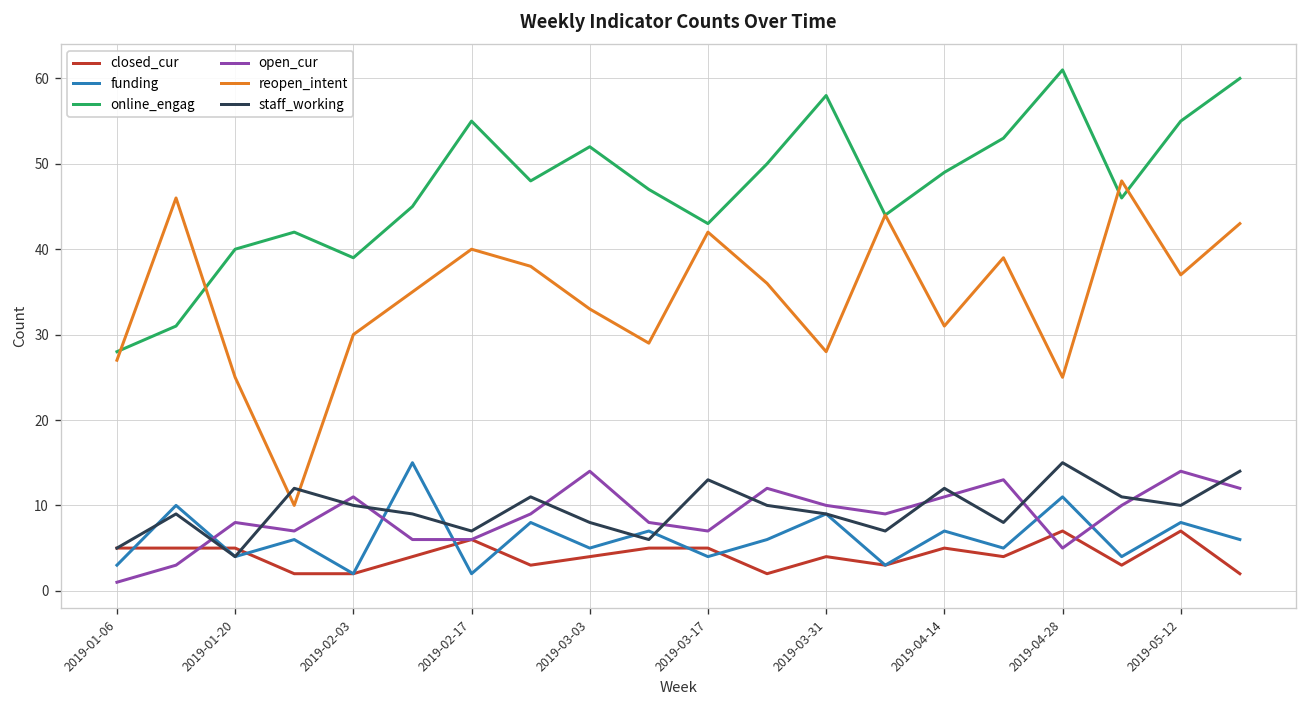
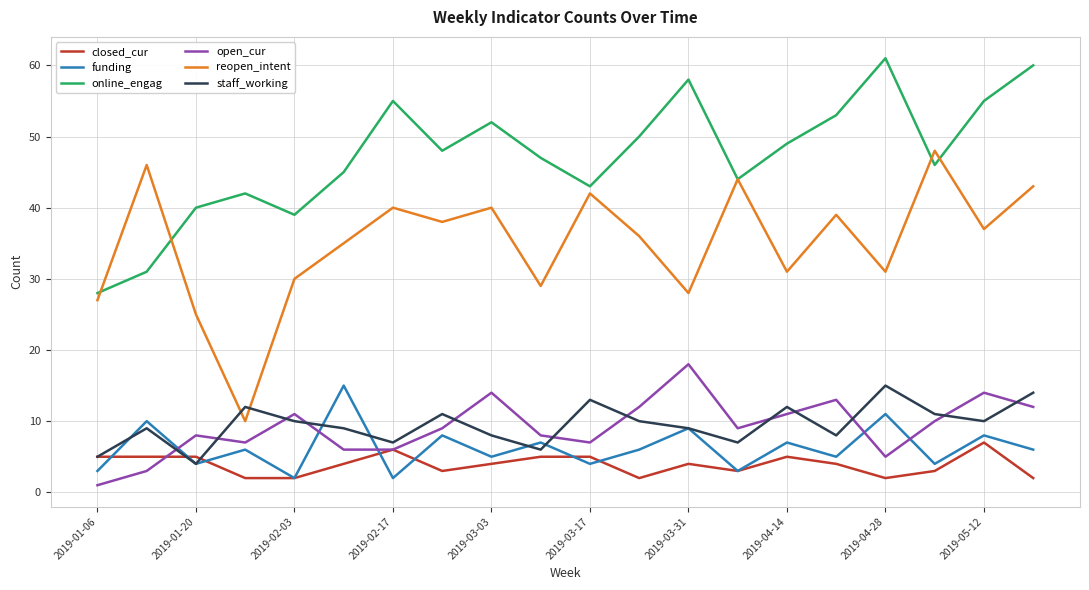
reopen_intent, 2019-03-03: 33 -> 40
open_cur, 2019-03-31: 10 -> 18
closed_cur, 2019-04-28: 7 -> 2
reopen_intent, 2019-04-28: 25 -> 31
